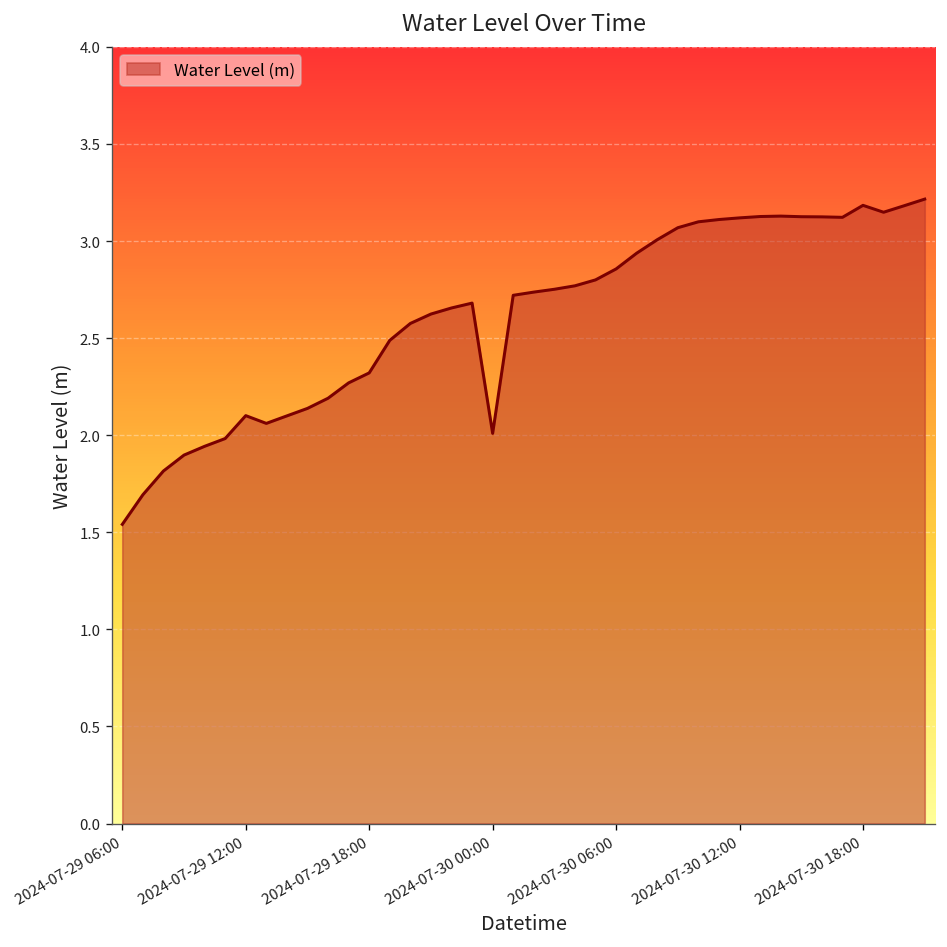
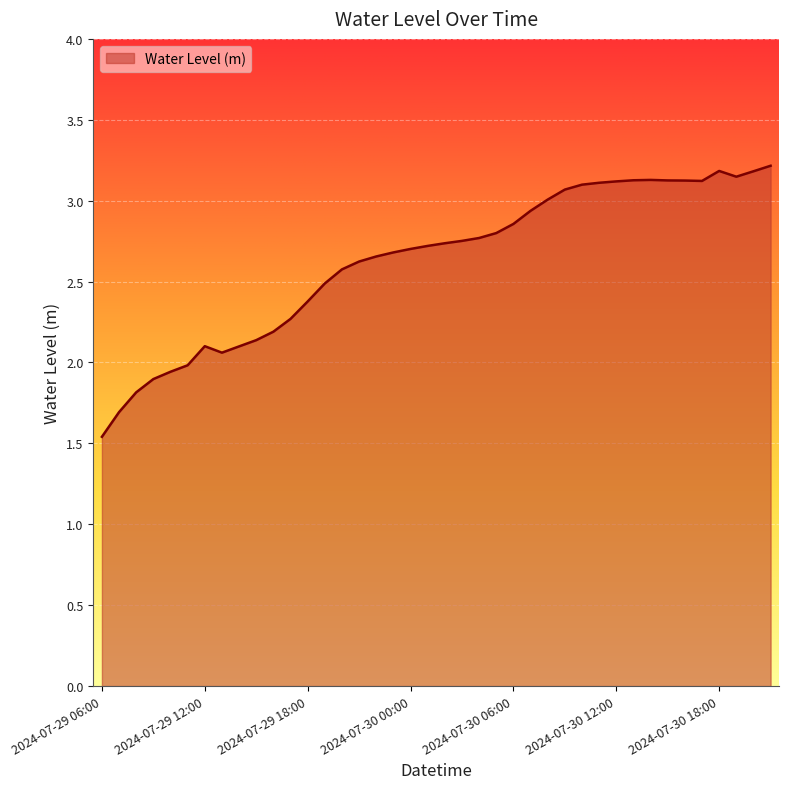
2024-07-29 18:00: 2.32 -> 2.38
2024-07-30 00:00: 2.01 -> 2.70
